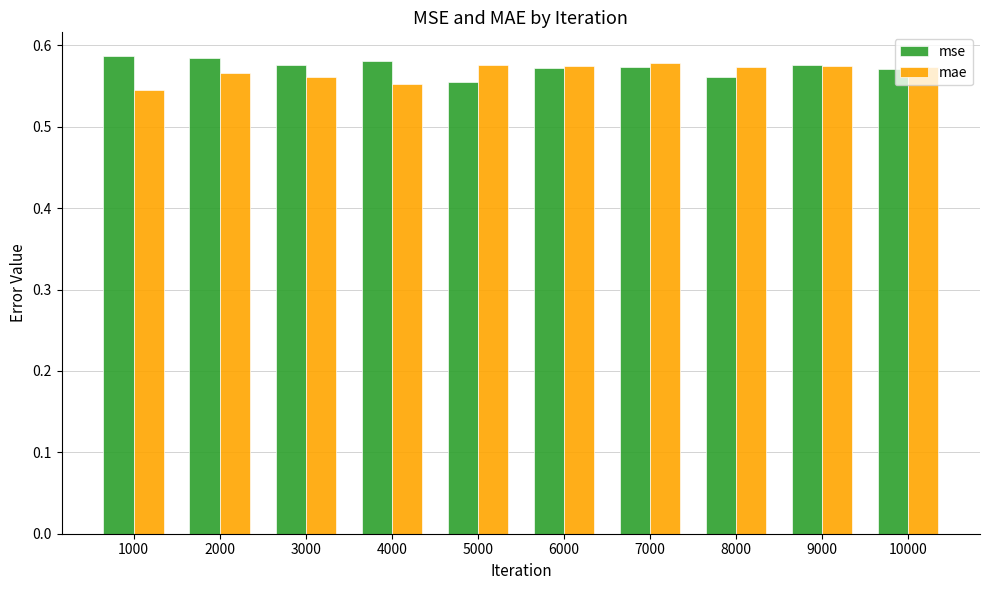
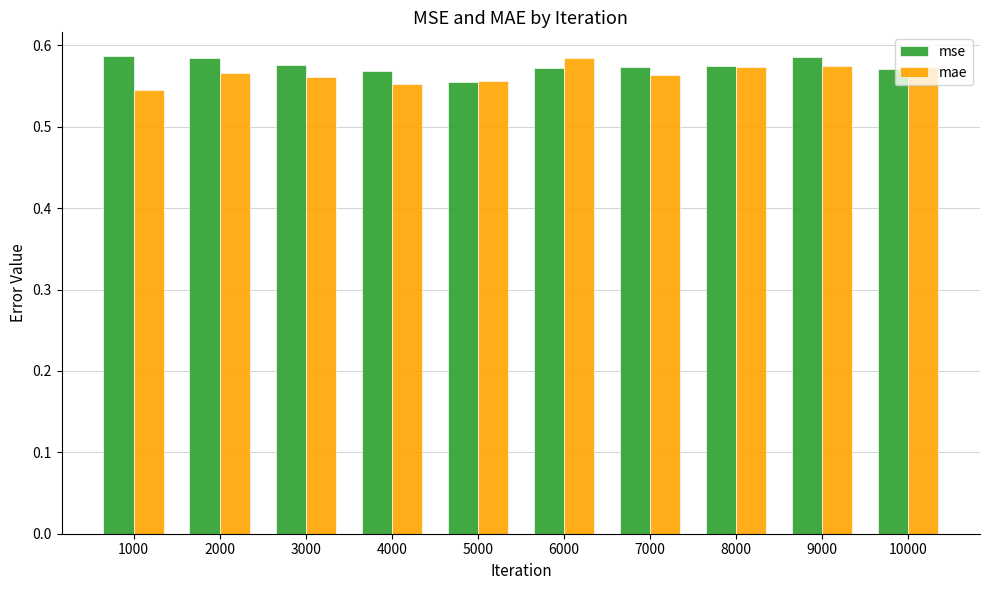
mse, 4000: 0.58 -> 0.57
mae, 5000: 0.58 -> 0.56
mae, 6000: 0.57 -> 0.58
mae, 7000: 0.58 -> 0.56
mse, 8000: 0.56 -> 0.58
mse, 9000: 0.58 -> 0.59
